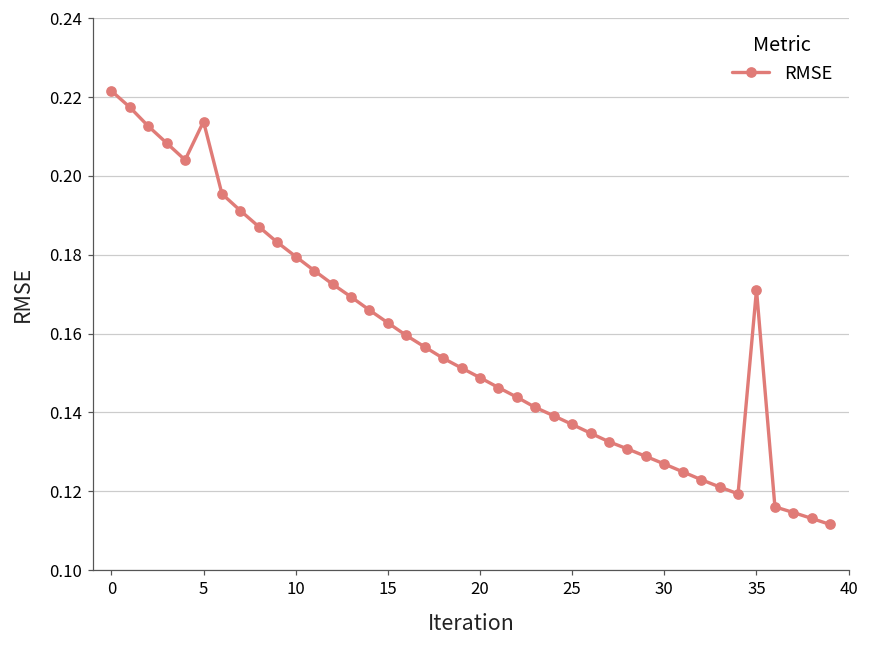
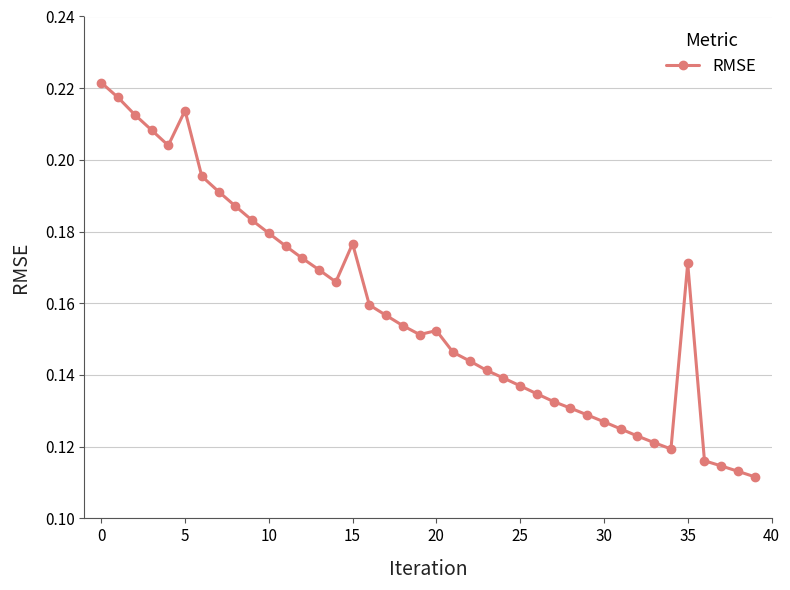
15: 0.163 -> 0.177
20: 0.149 -> 0.152
